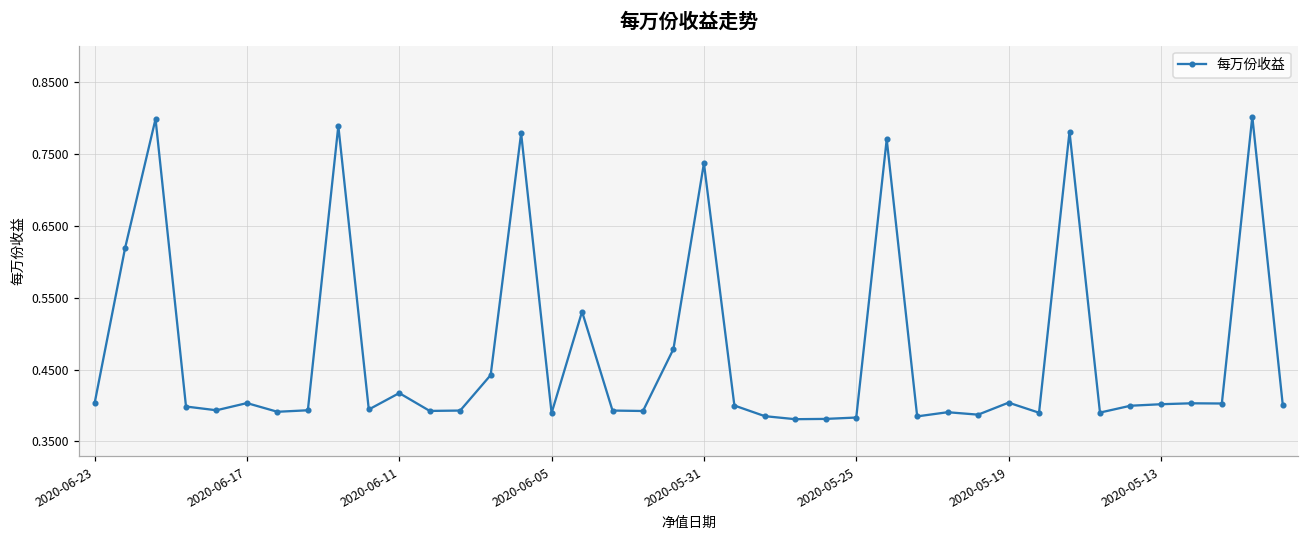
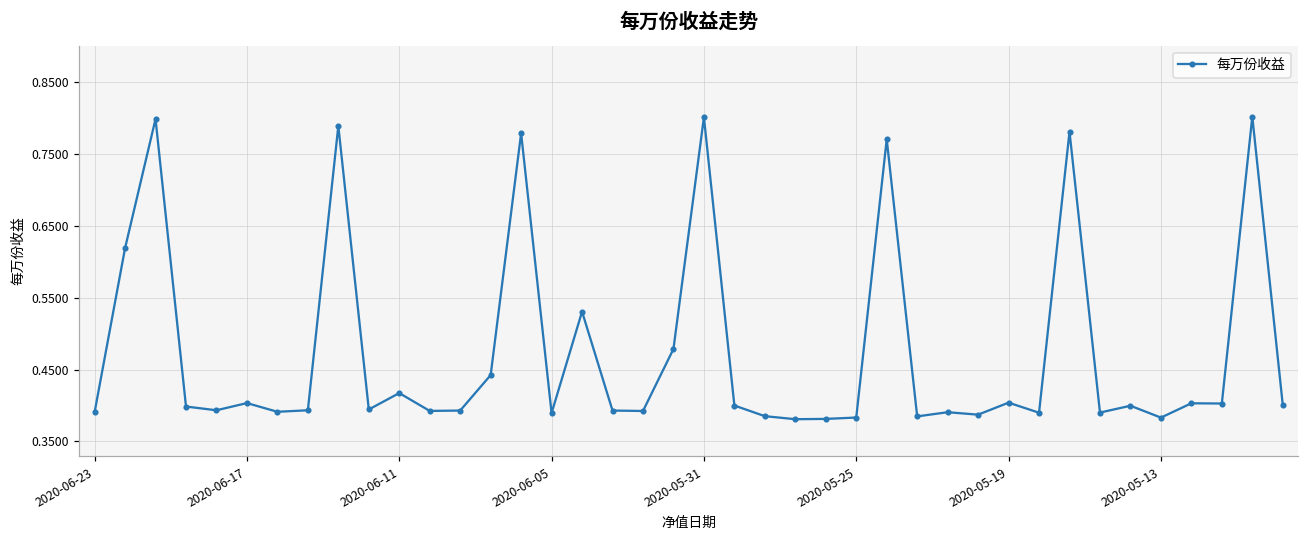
2020-06-23: 0.40 -> 0.39
2020-05-31: 0.74 -> 0.80
2020-05-13: 0.40 -> 0.38
